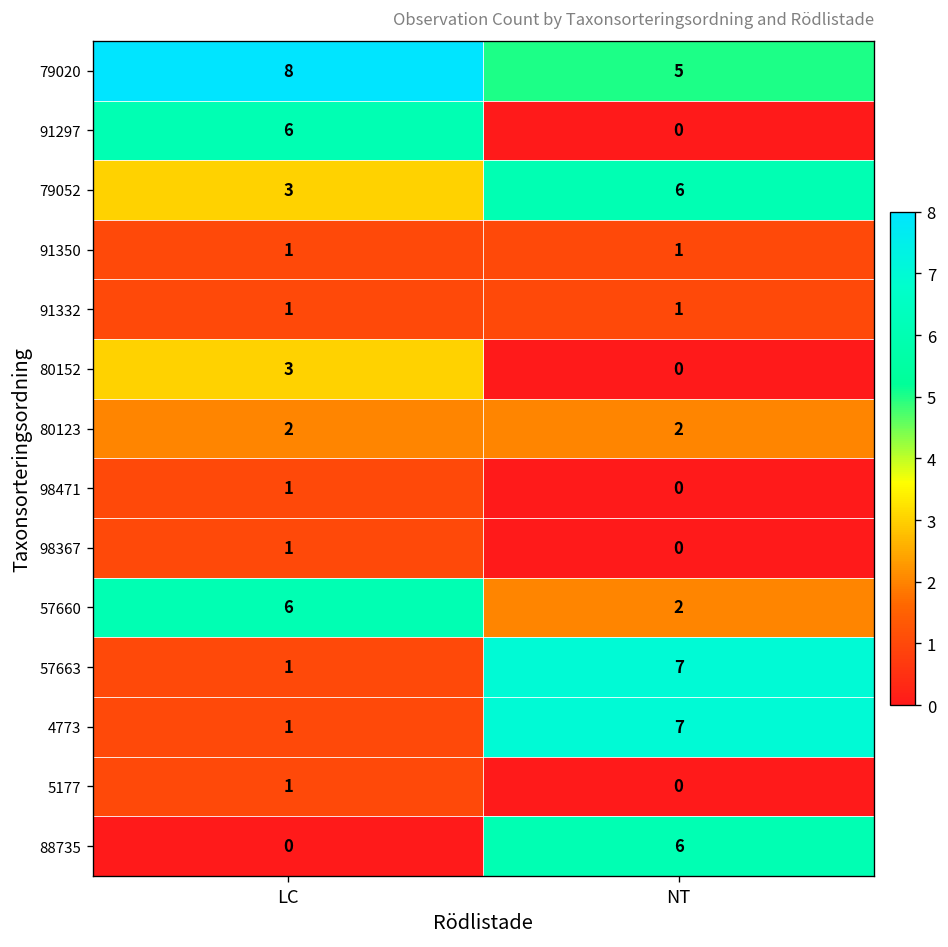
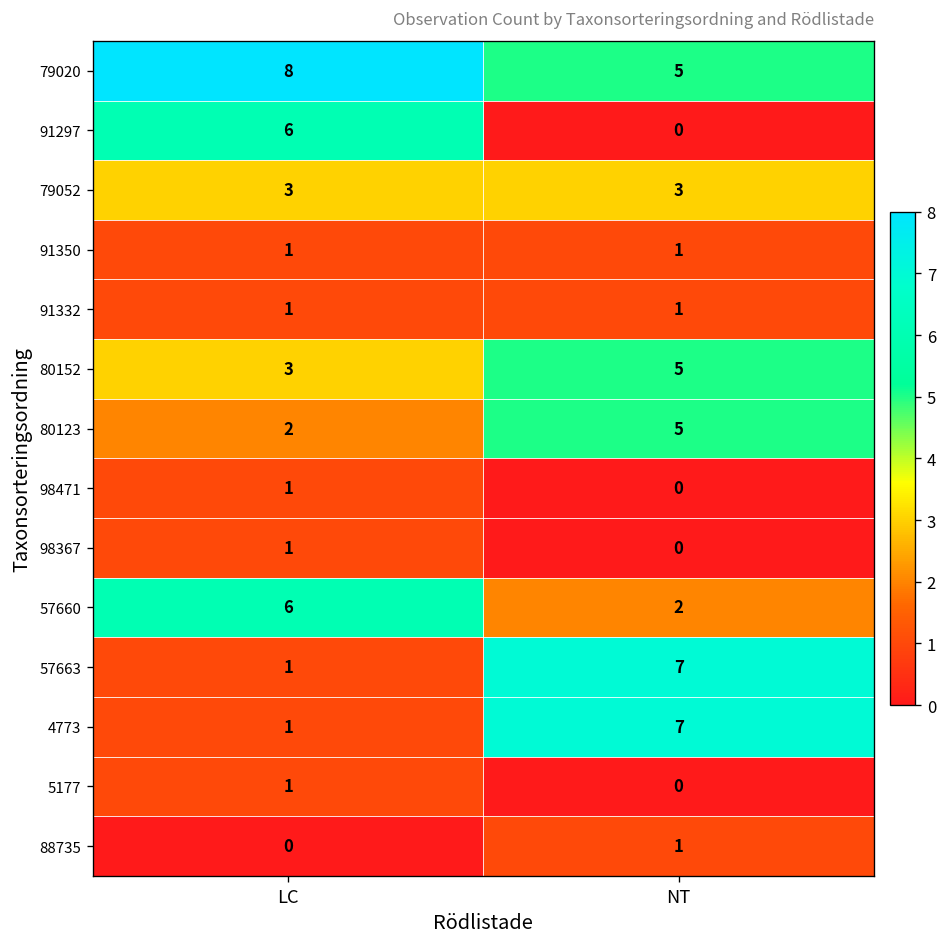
79052, NT: 6 -> 3
80152, NT: 0 -> 5
80123, NT: 2 -> 5
88735, NT: 6 -> 1
